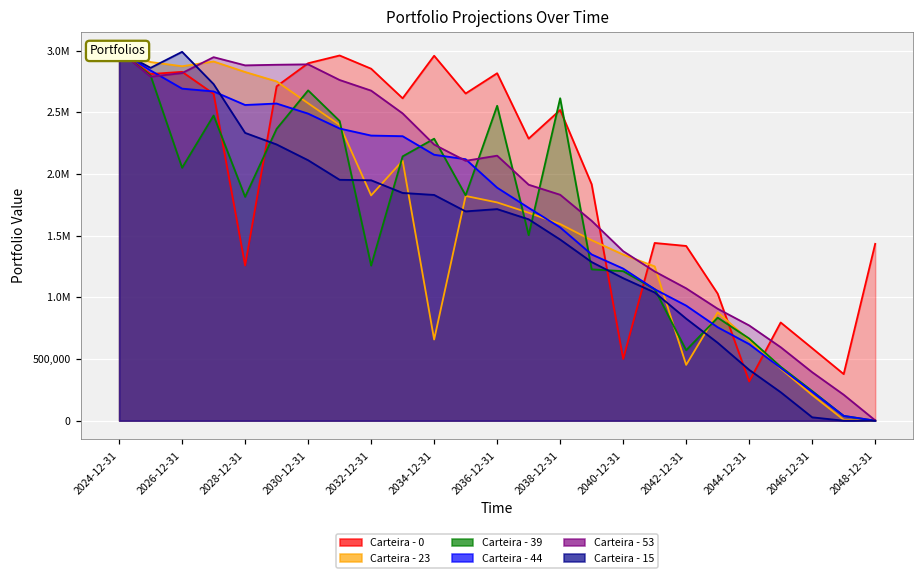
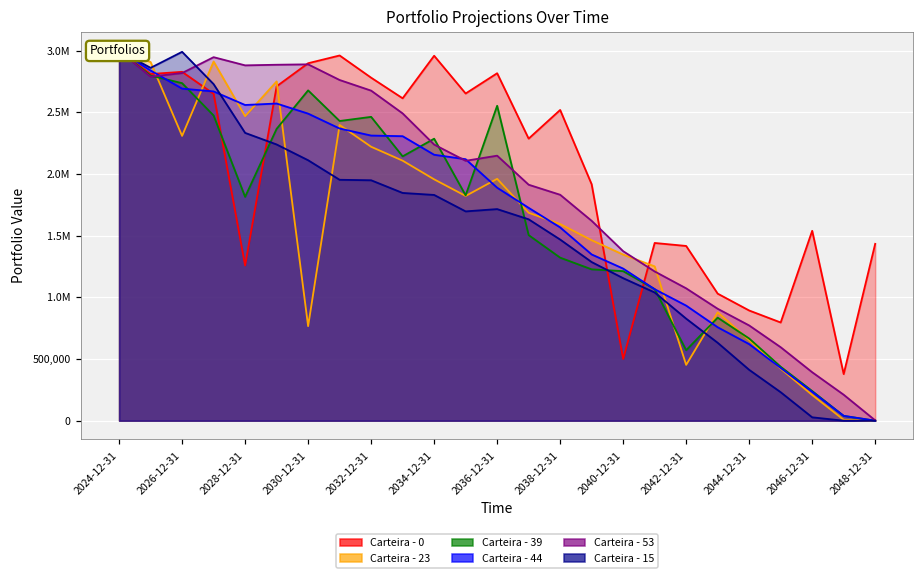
Carteira - 23, 2026-12-31: 2,870,000 -> 2,310,000
Carteira - 39, 2026-12-31: 2,050,000 -> 2,740,000
Carteira - 23, 2028-12-31: 2,830,000 -> 2,470,000
Carteira - 23, 2030-12-31: 2,570,000 -> 770,000
Carteira - 0, 2032-12-31: 2,850,000 -> 2,780,000
Carteira - 23, 2032-12-31: 1,830,000 -> 2,220,000
Carteira - 39, 2032-12-31: 1,260,000 -> 2,460,000
Carteira - 23, 2034-12-31: 660,000 -> 1,960,000
Carteira - 23, 2036-12-31: 1,770,000 -> 1,960,000
Carteira - 39, 2038-12-31: 2,610,000 -> 1,320,000
Carteira - 0, 2044-12-31: 320,000 -> 890,000
Carteira - 0, 2046-12-31: 590,000 -> 1,540,000
